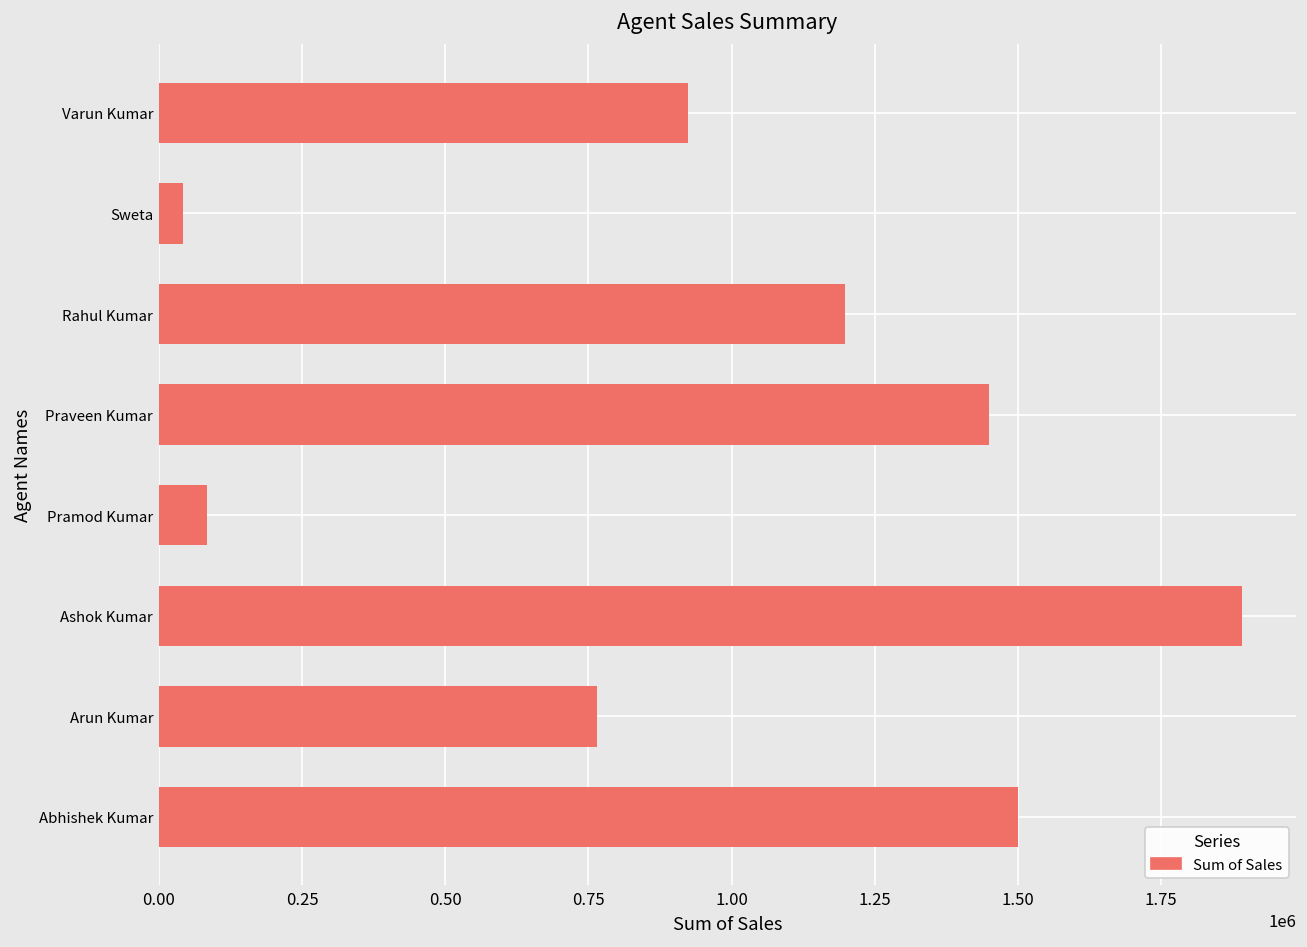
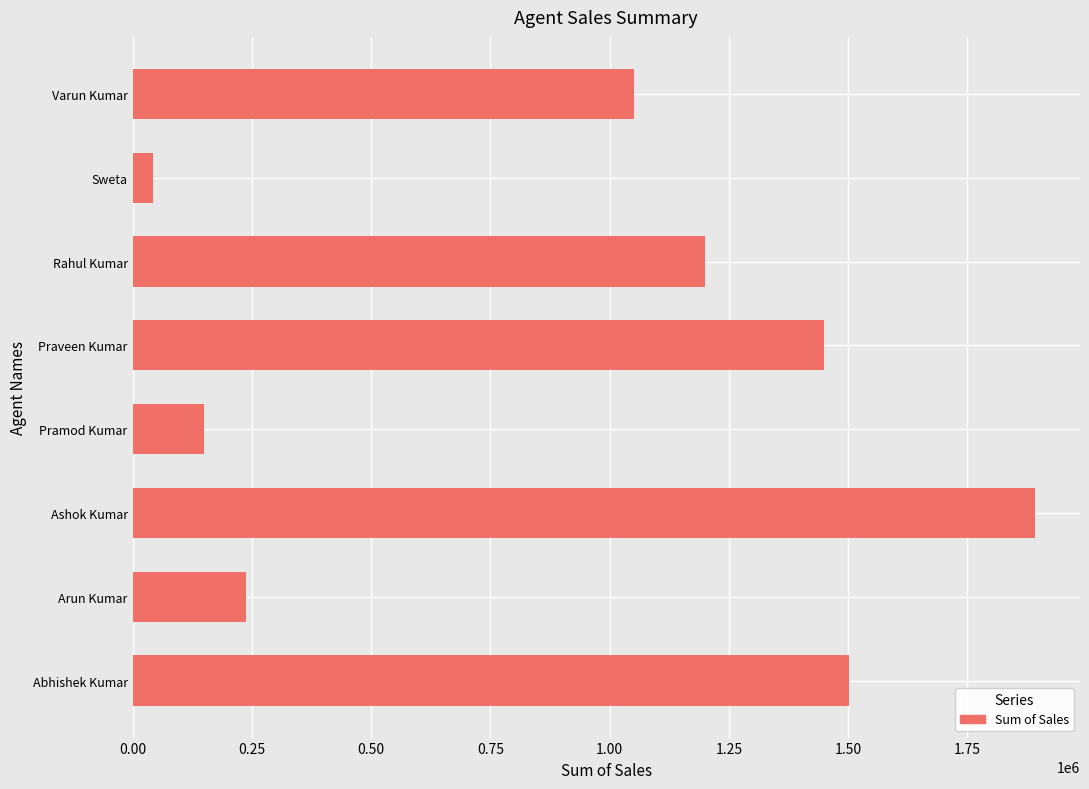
Varun Kumar: 920000 -> 1050000
Pramod Kumar: 80000 -> 150000
Arun Kumar: 760000 -> 240000
